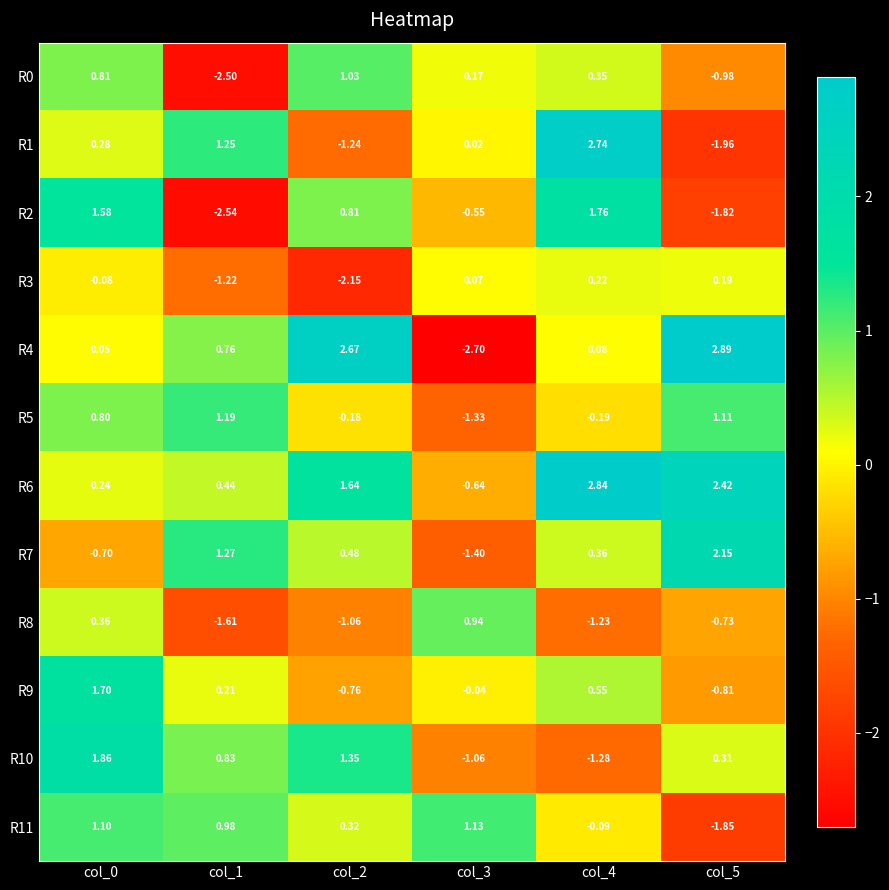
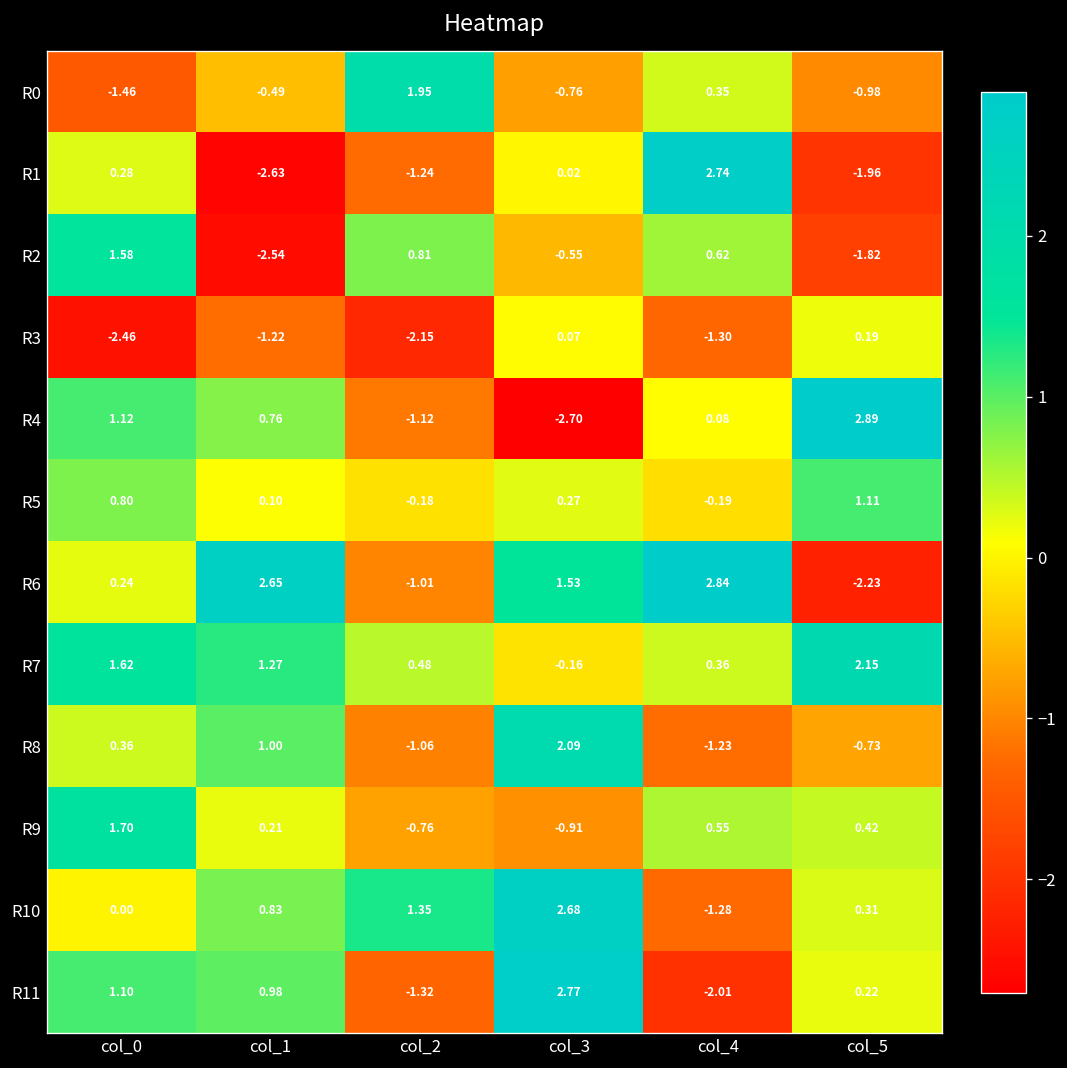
R0, col_0: 0.81 -> -1.46
R0, col_1: -2.50 -> -0.49
R0, col_2: 1.03 -> 1.95
R0, col_3: 0.17 -> -0.76
R1, col_1: 1.25 -> -2.63
R2, col_4: 1.76 -> 0.62
R3, col_0: -0.08 -> -2.46
R3, col_4: 0.22 -> -1.30
R4, col_0: 0.05 -> 1.12
R4, col_2: 2.67 -> -1.12
R5, col_1: 1.19 -> 0.10
R5, col_3: -1.33 -> 0.27
R6, col_1: 0.44 -> 2.65
R6, col_2: 1.64 -> -1.01
R6, col_3: -0.64 -> 1.53
R6, col_5: 2.42 -> -2.23
R7, col_0: -0.70 -> 1.62
R7, col_3: -1.40 -> -0.16
R8, col_1: -1.61 -> 1.00
R8, col_3: 0.94 -> 2.09
R9, col_3: -0.04 -> -0.91
R9, col_5: -0.81 -> 0.42
R10, col_0: 1.86 -> 0.00
R10, col_3: -1.06 -> 2.68
R11, col_2: 0.32 -> -1.32
R11, col_3: 1.13 -> 2.77
R11, col_4: -0.09 -> -2.01
R11, col_5: -1.85 -> 0.22
